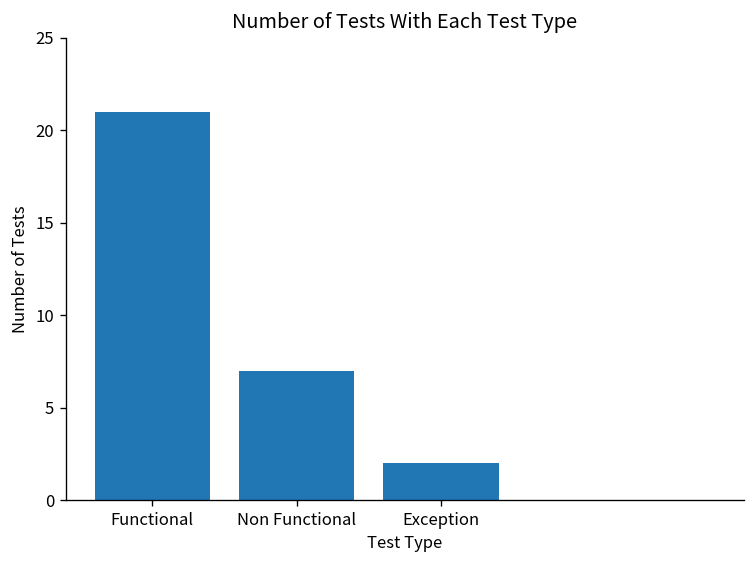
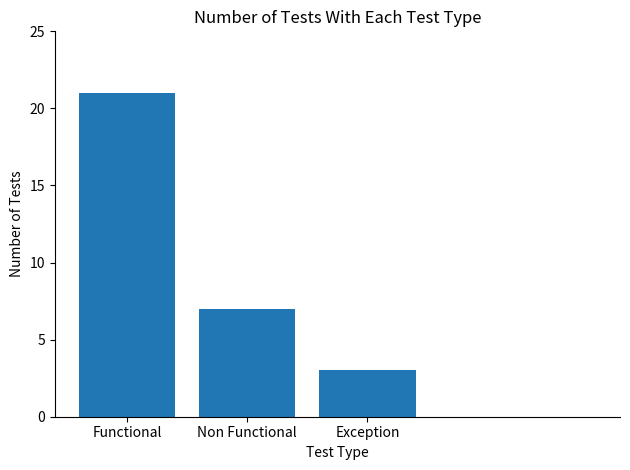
Exception: 2 -> 3
